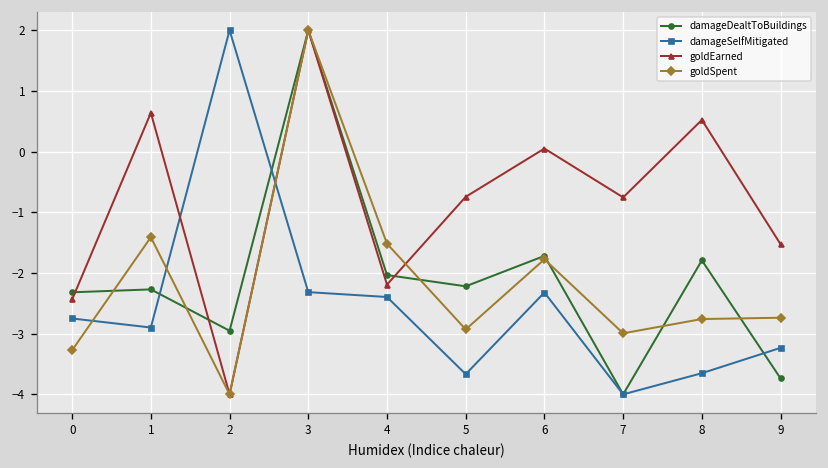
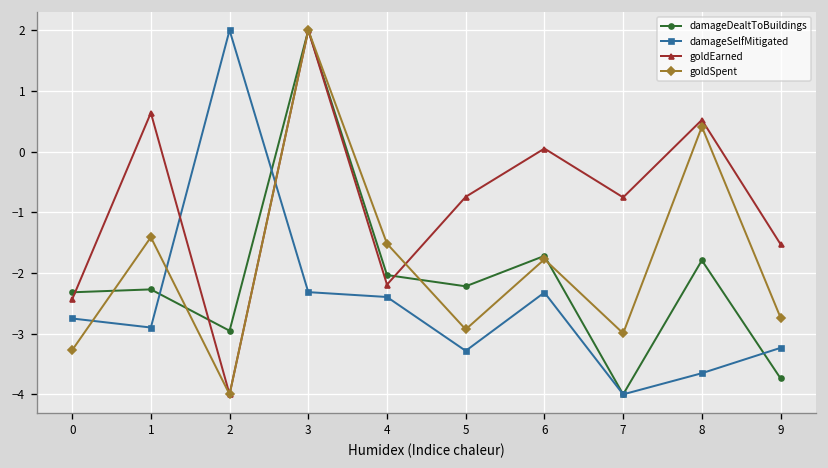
damageSelfMitigated, 5: -3.7 -> -3.3
goldSpent, 8: -2.8 -> 0.4
